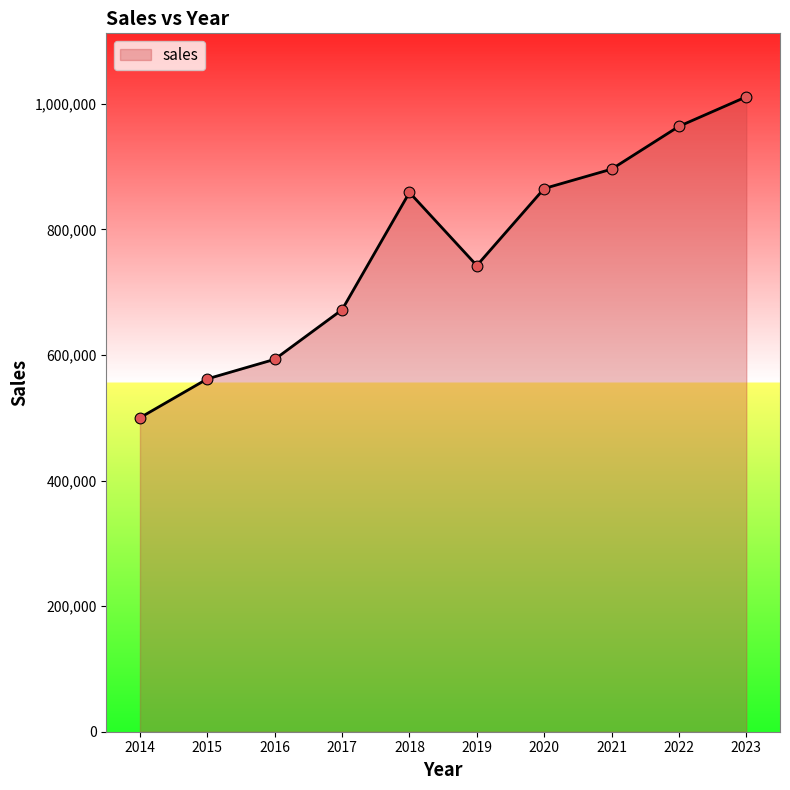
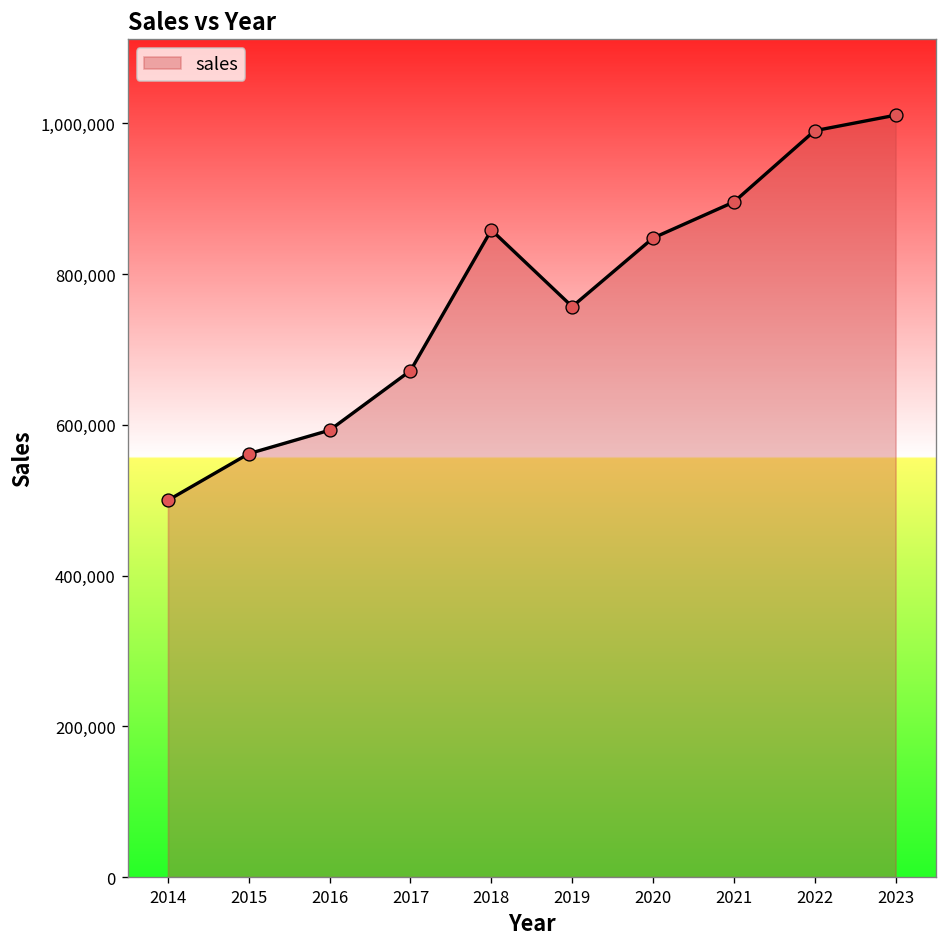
2019: 740,000 -> 760,000
2020: 860,000 -> 850,000
2022: 960,000 -> 990,000
